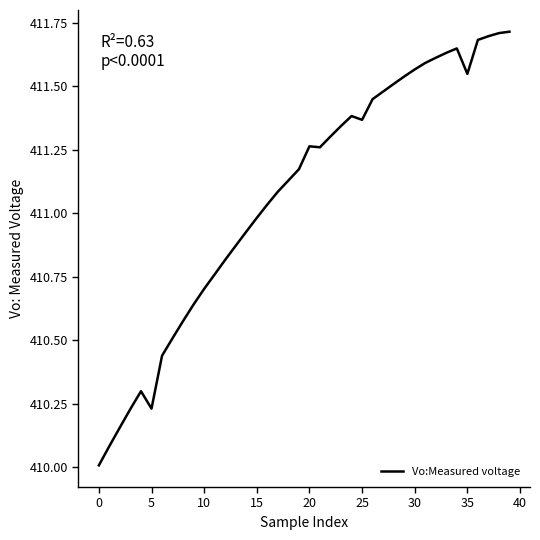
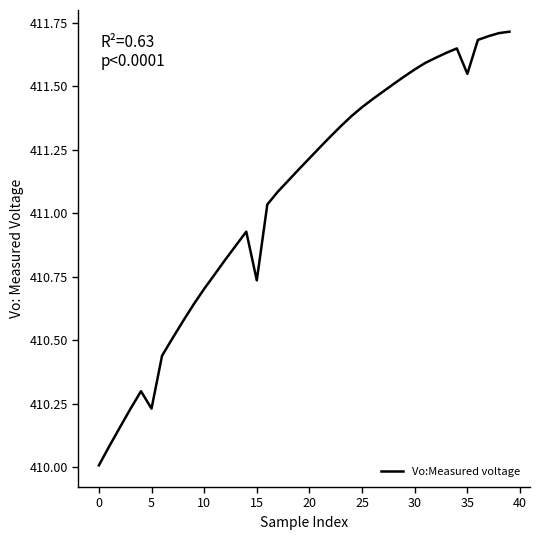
15: 410.98 -> 410.74
20: 411.26 -> 411.22
25: 411.37 -> 411.42
